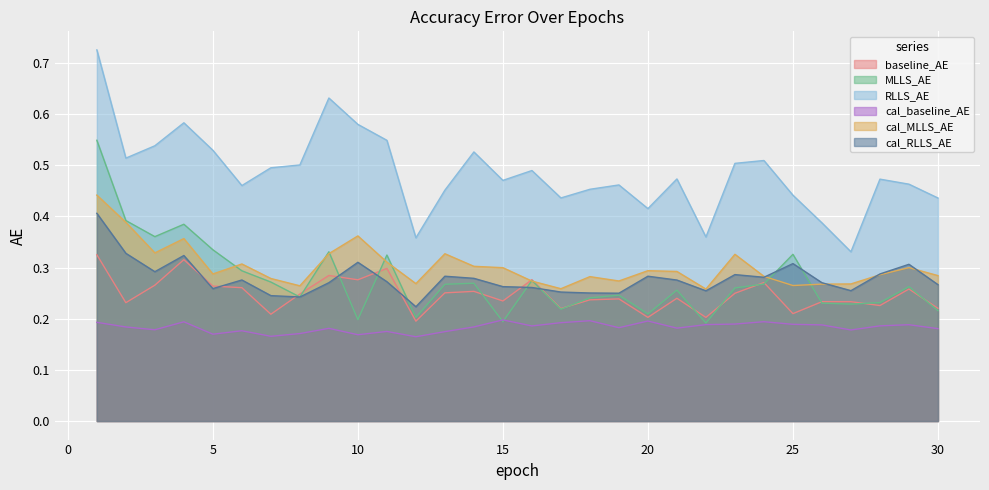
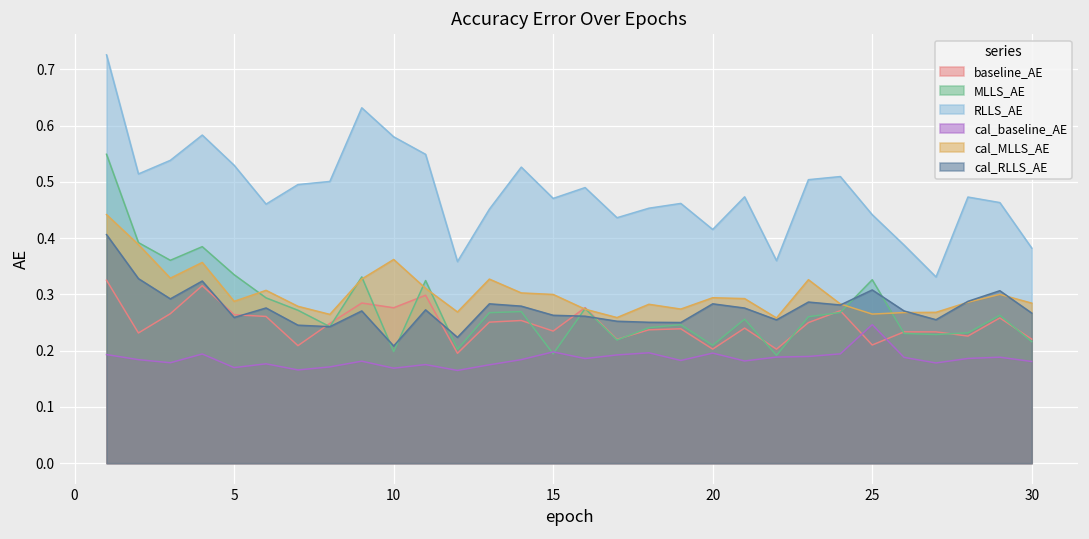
cal_RLLS_AE, 10: 0.31 -> 0.21
cal_baseline_AE, 25: 0.19 -> 0.25
RLLS_AE, 30: 0.44 -> 0.38
